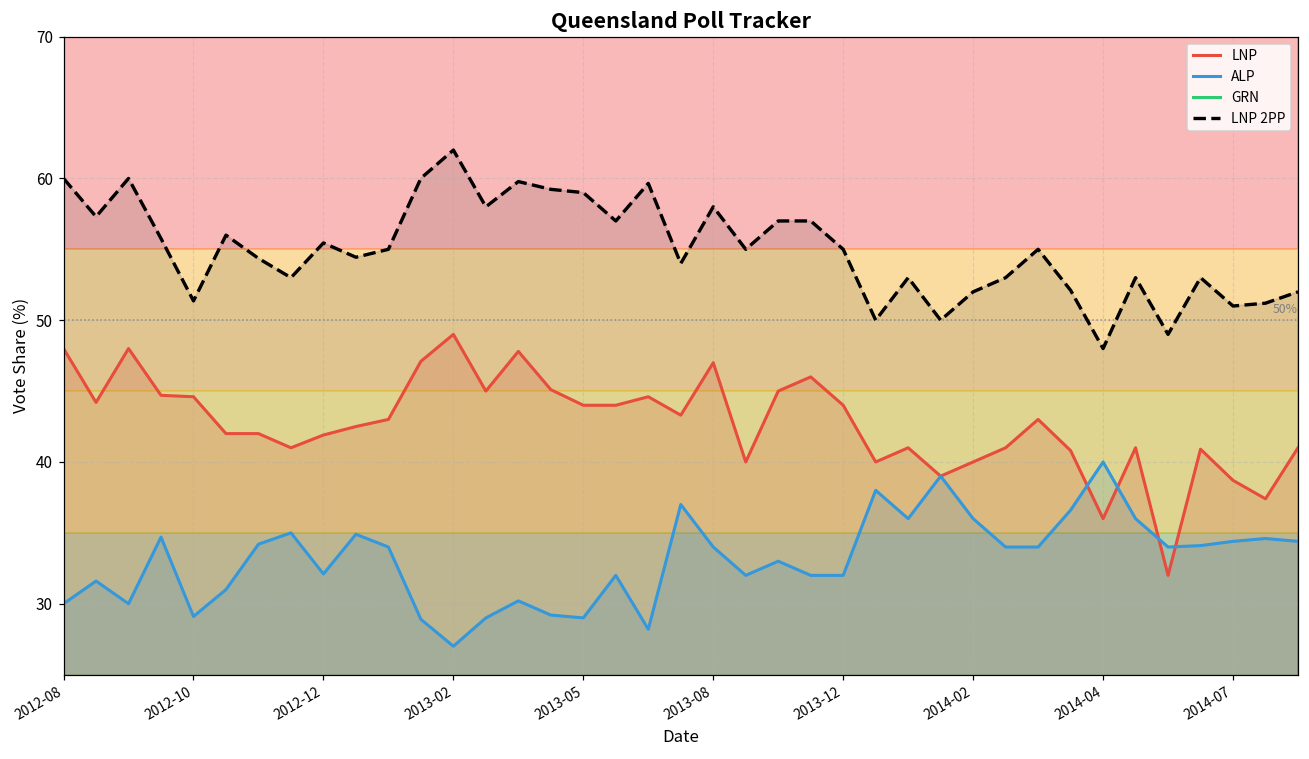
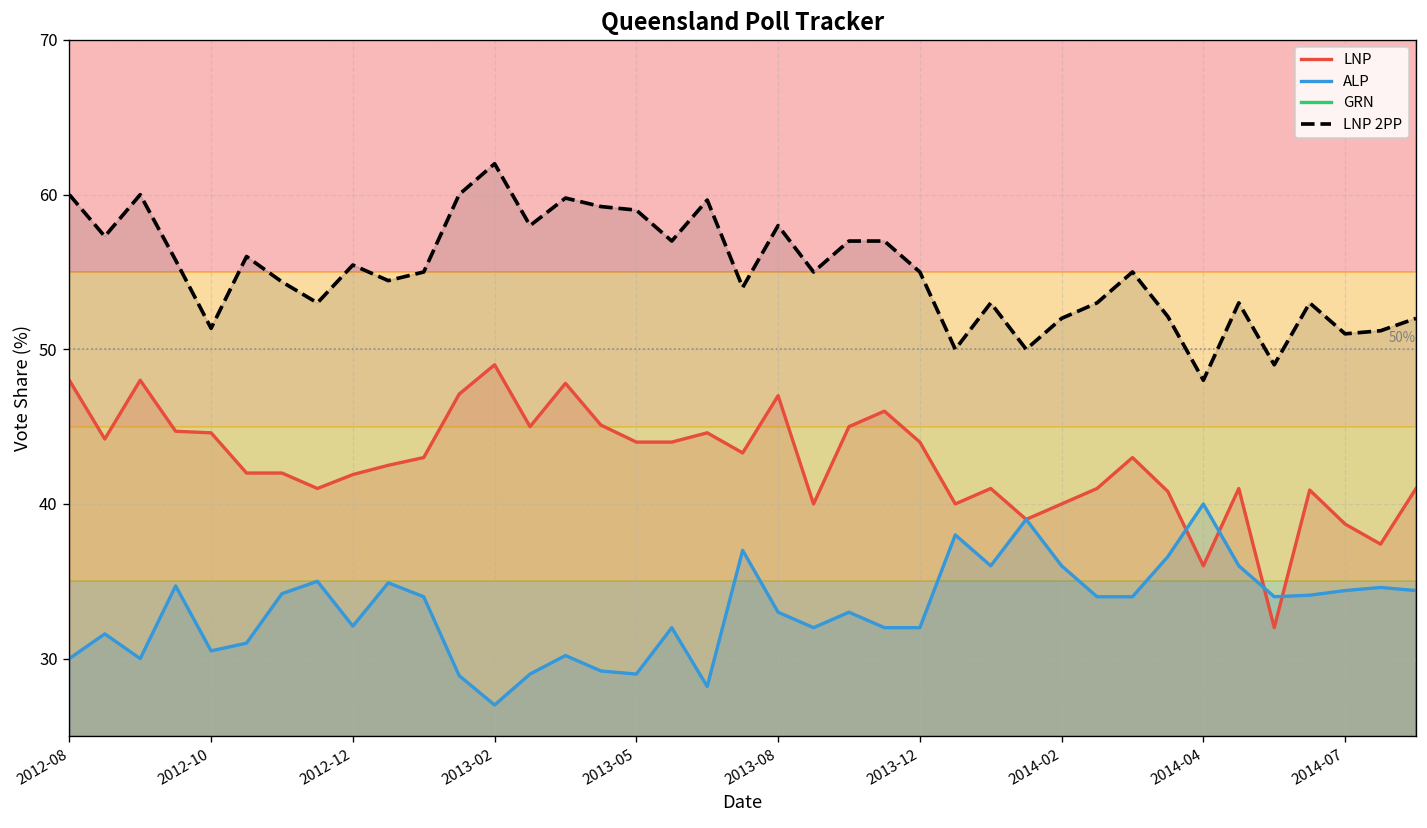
ALP, 2012-10: 29.1 -> 30.5
ALP, 2013-08: 34 -> 33
